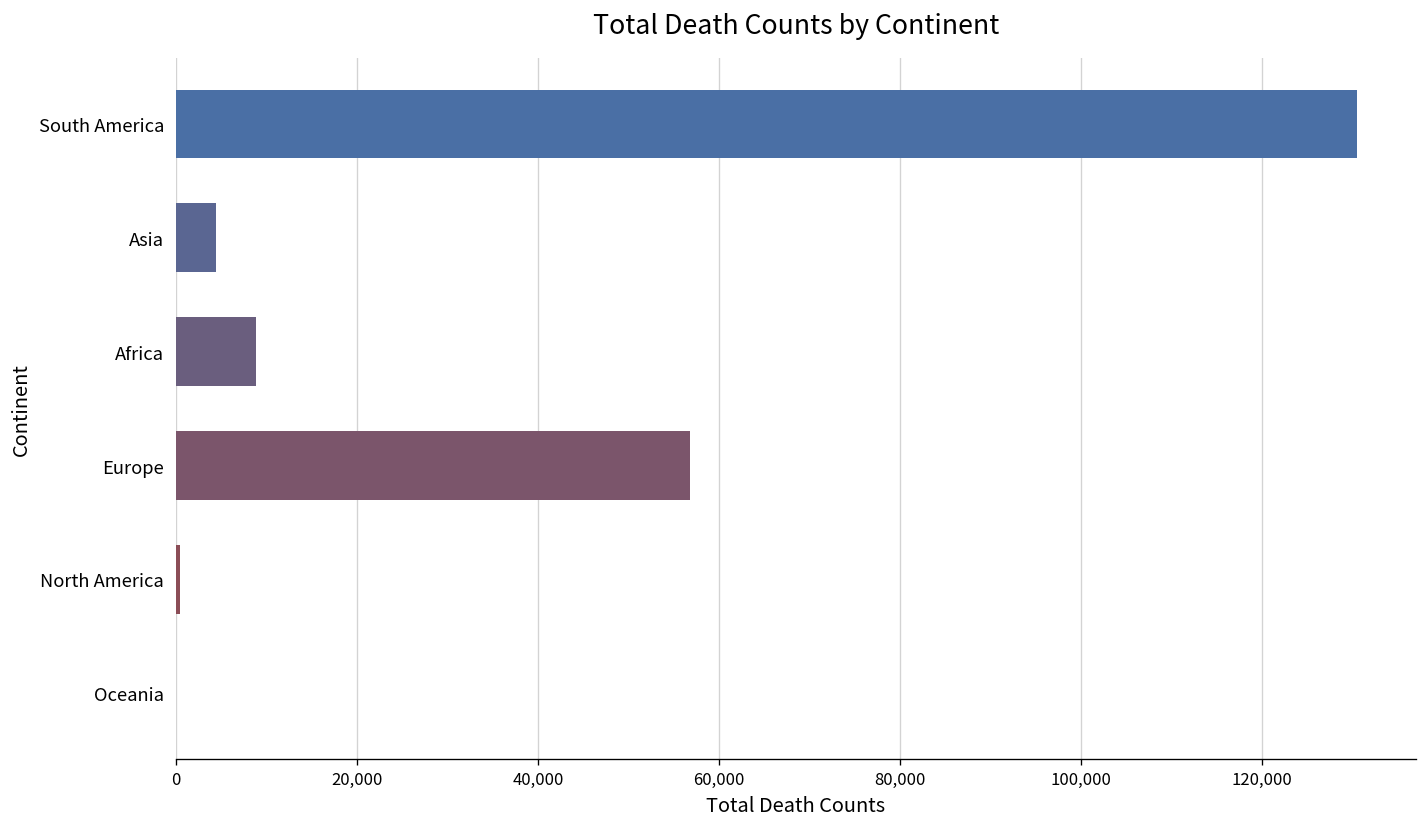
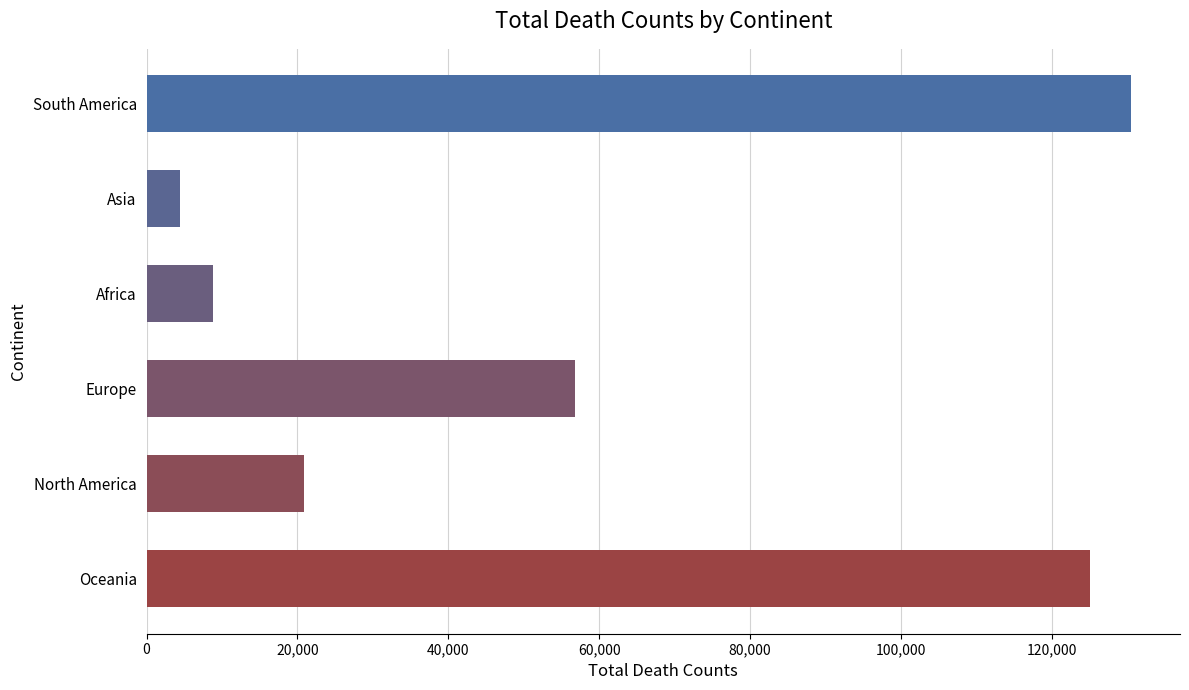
North America: 0 -> 21,000
Oceania: 0 -> 125,000
